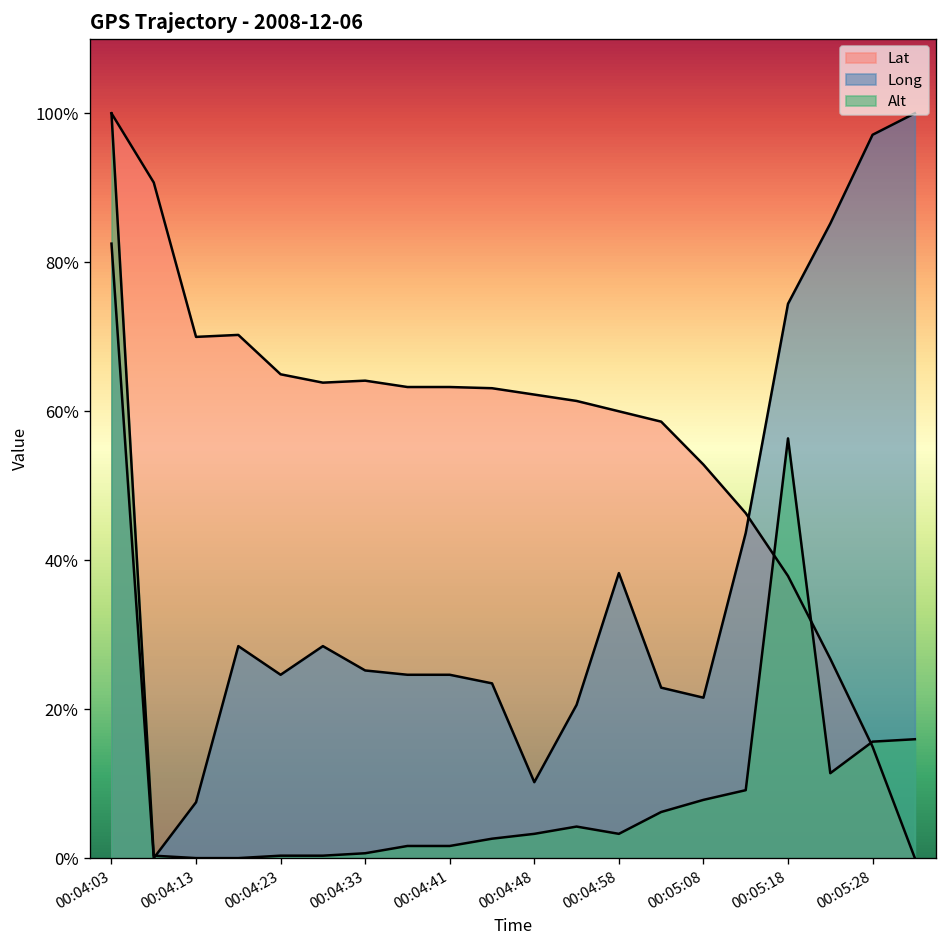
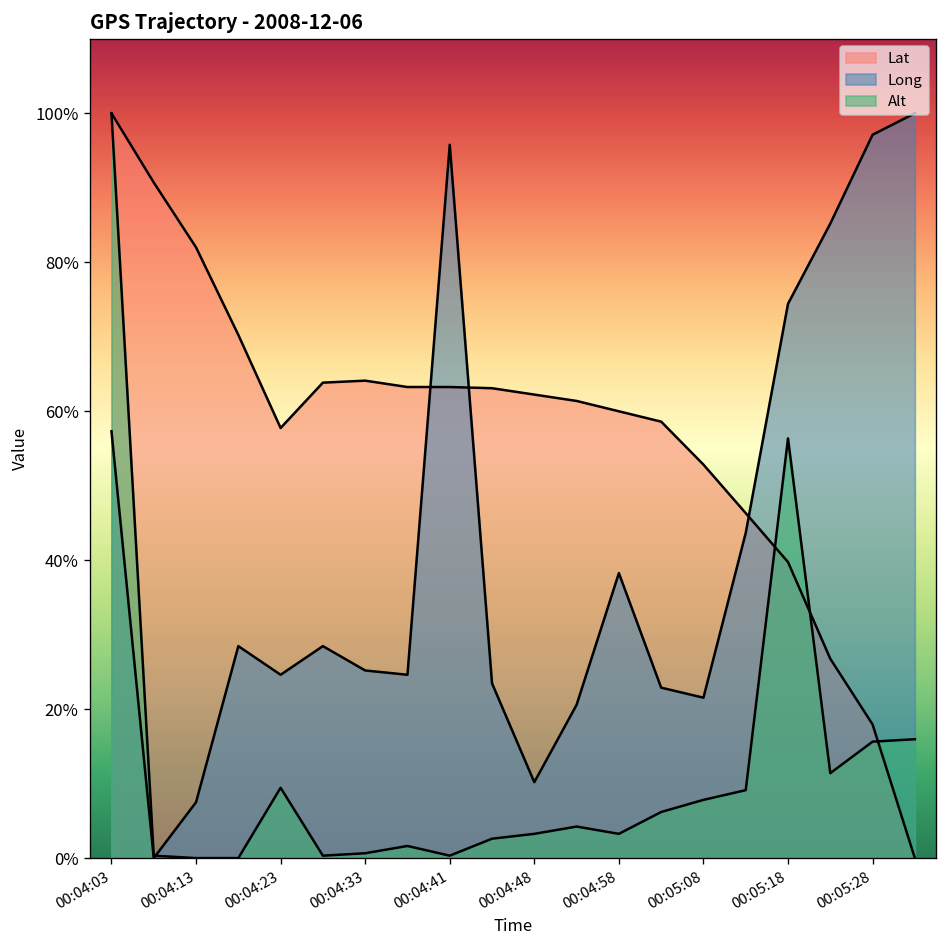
Long, 00:04:03: 83% -> 57%
Lat, 00:04:13: 70% -> 82%
Lat, 00:04:23: 65% -> 58%
Alt, 00:04:23: 0% -> 9%
Long, 00:04:41: 25% -> 96%
Alt, 00:04:41: 2% -> 0%
Lat, 00:05:18: 38% -> 40%
Lat, 00:05:28: 15% -> 18%
